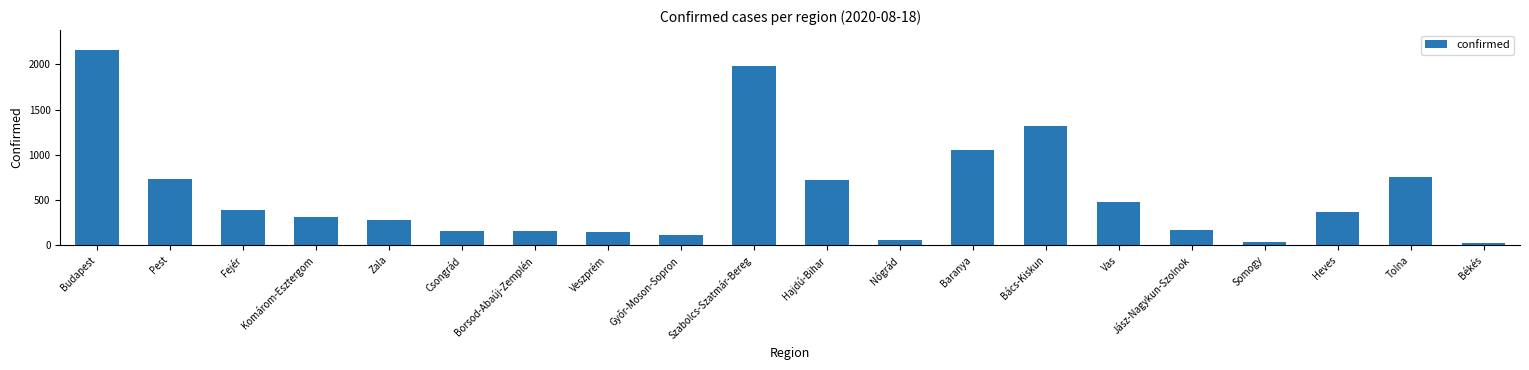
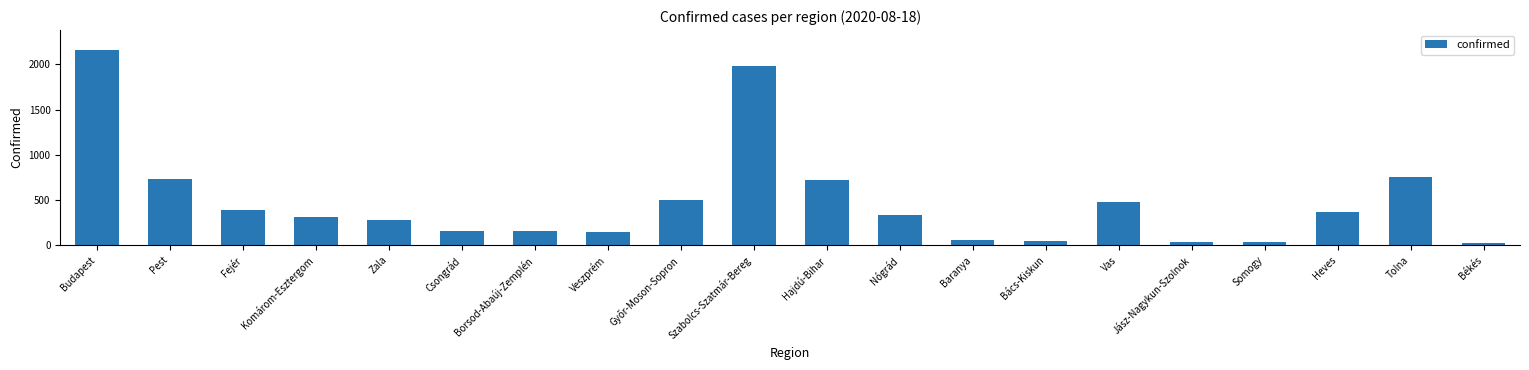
Győr-Moson-Sopron: 100 -> 500
Nógrád: 100 -> 300
Baranya: 1100 -> 100
Bács-Kiskun: 1300 -> 0
Jász-Nagykun-Szolnok: 200 -> 0
